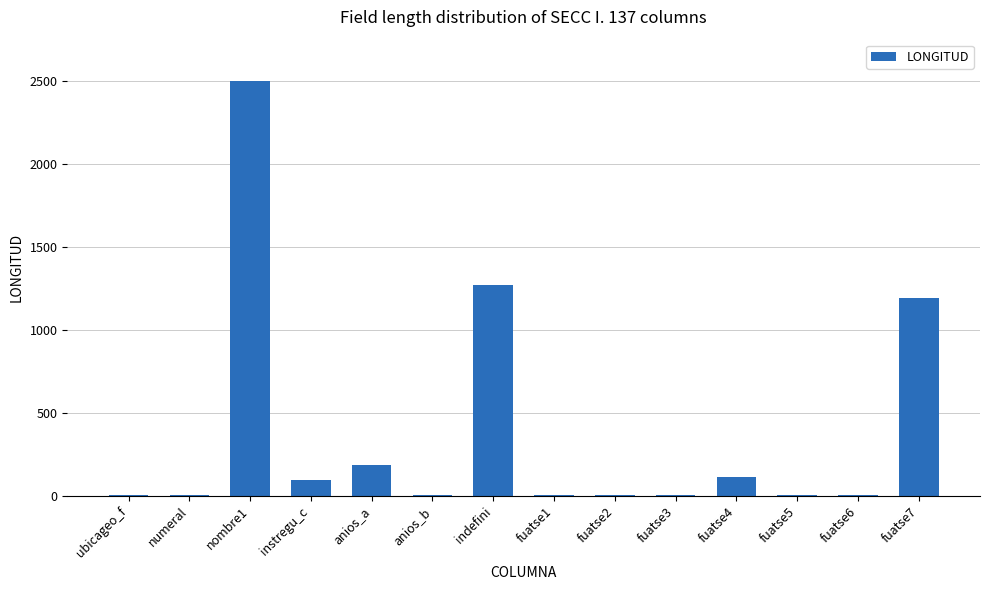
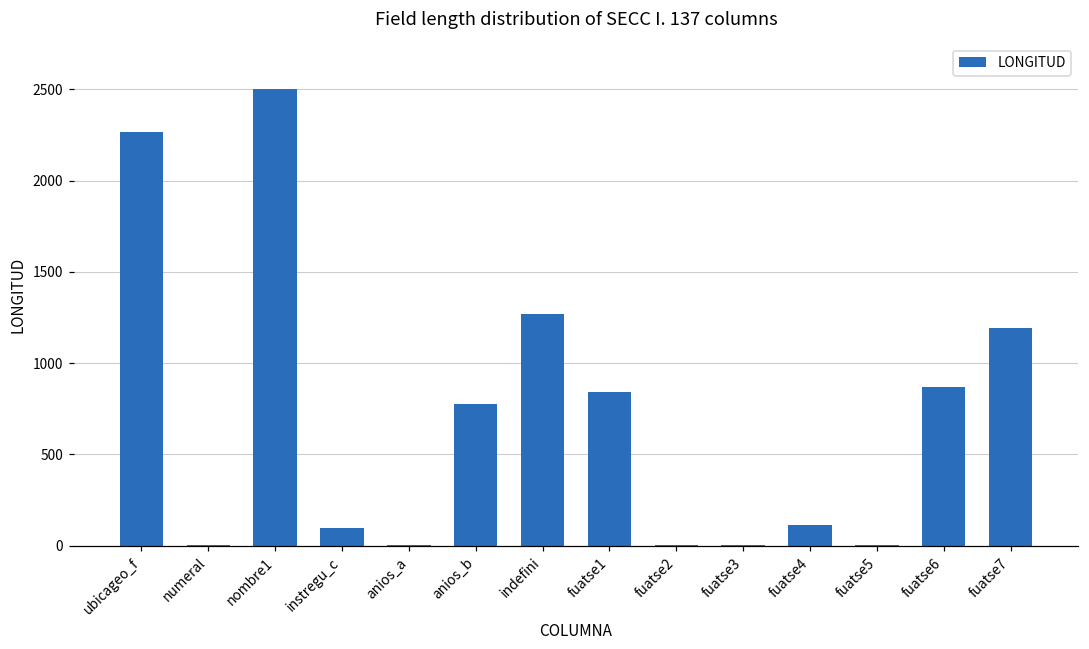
ubicageo_f: 10 -> 2270
anios_a: 190 -> 0
anios_b: 0 -> 780
fuatse1: 0 -> 840
fuatse6: 0 -> 870
